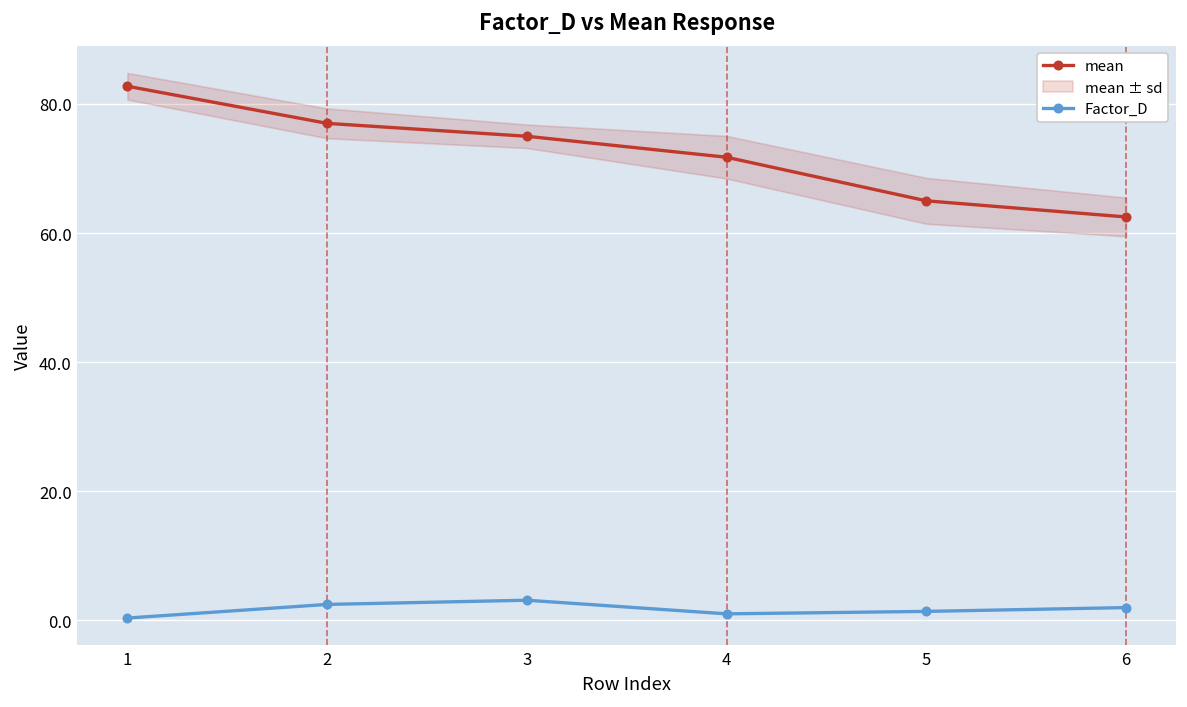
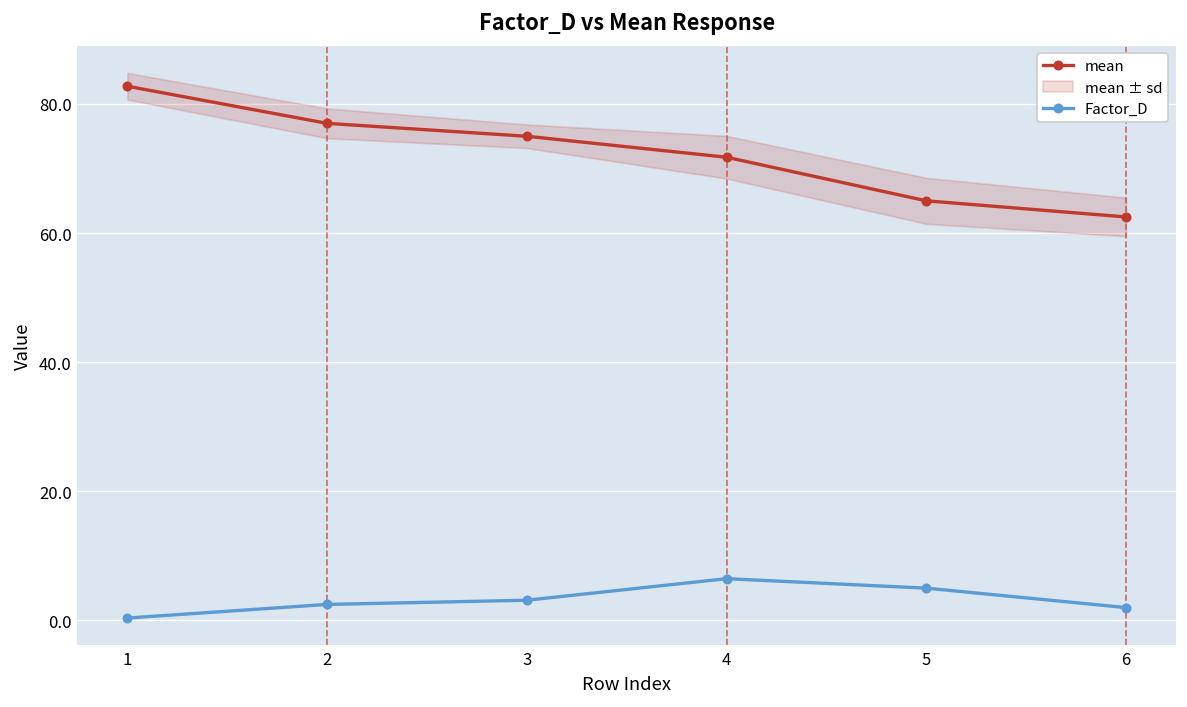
Factor_D, 4: 1 -> 6
Factor_D, 5: 1 -> 5
